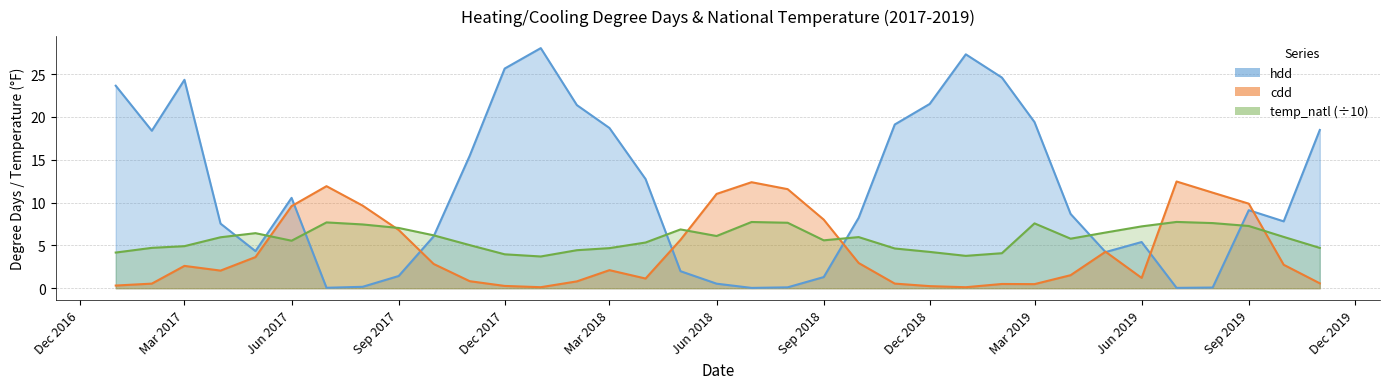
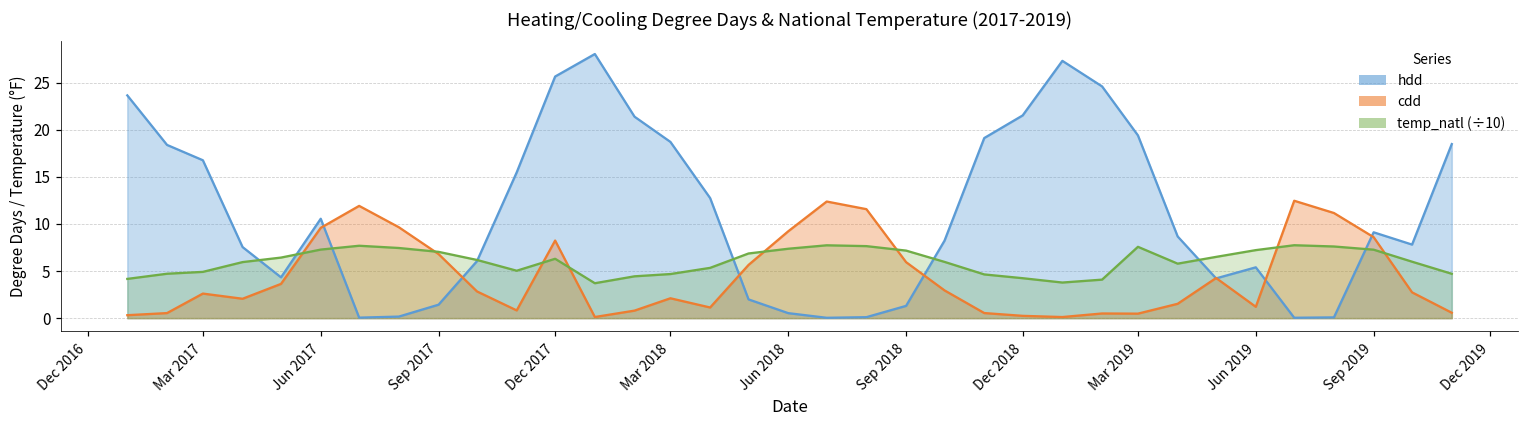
hdd, Mar 2017: 24 -> 17
temp_natl (÷10), Jun 2017: 6 -> 7
cdd, Dec 2017: 0 -> 8
temp_natl (÷10), Dec 2017: 4 -> 6
cdd, Jun 2018: 11 -> 9
temp_natl (÷10), Jun 2018: 6 -> 7
cdd, Sep 2018: 8 -> 6
temp_natl (÷10), Sep 2018: 6 -> 7
cdd, Sep 2019: 10 -> 9
